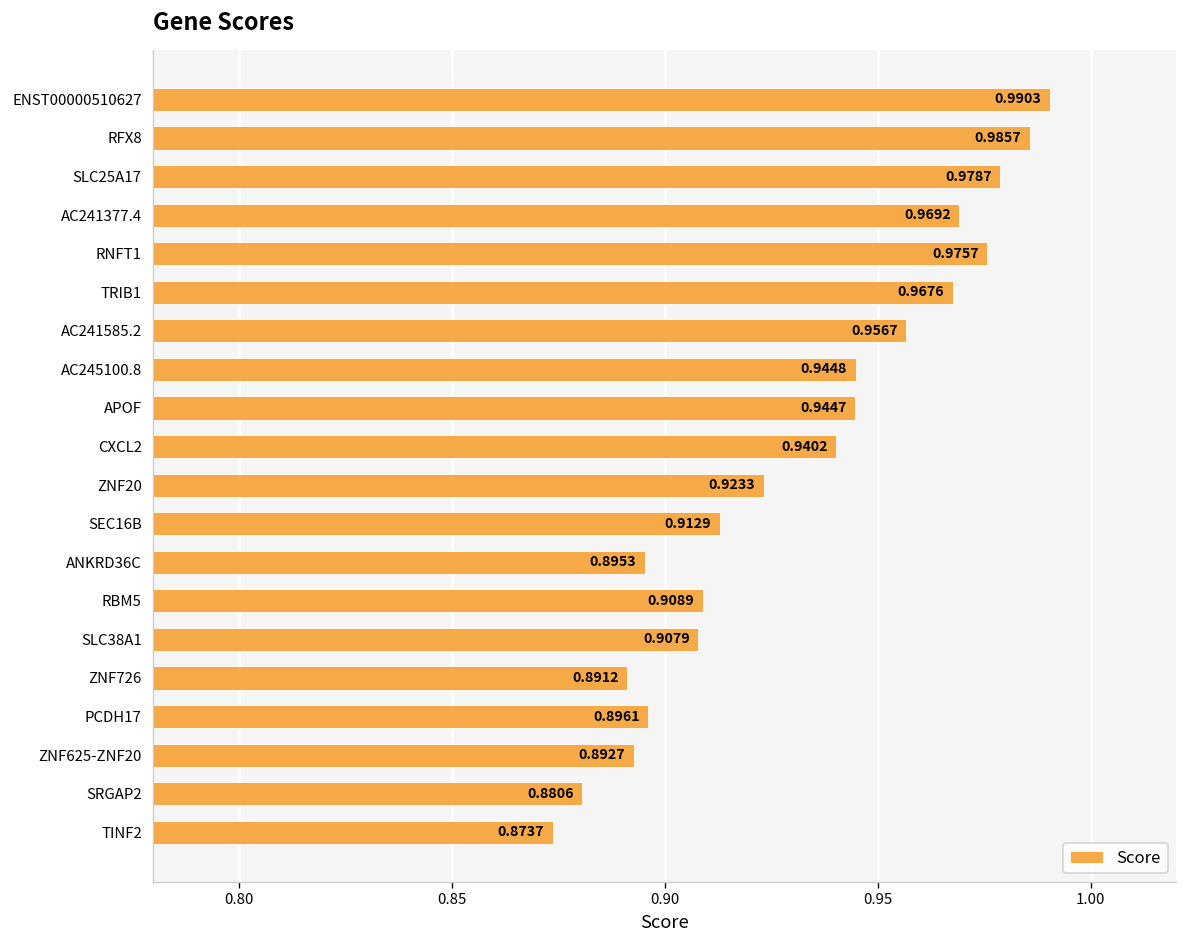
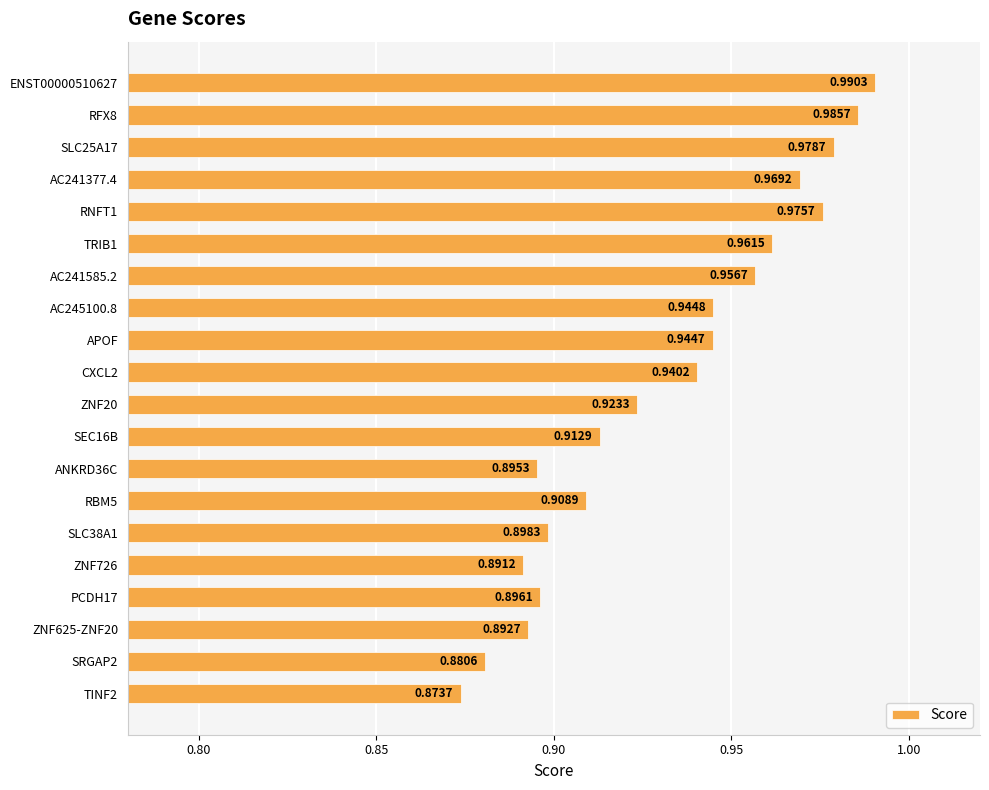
TRIB1: 0.9676 -> 0.9615
SLC38A1: 0.9079 -> 0.8983
